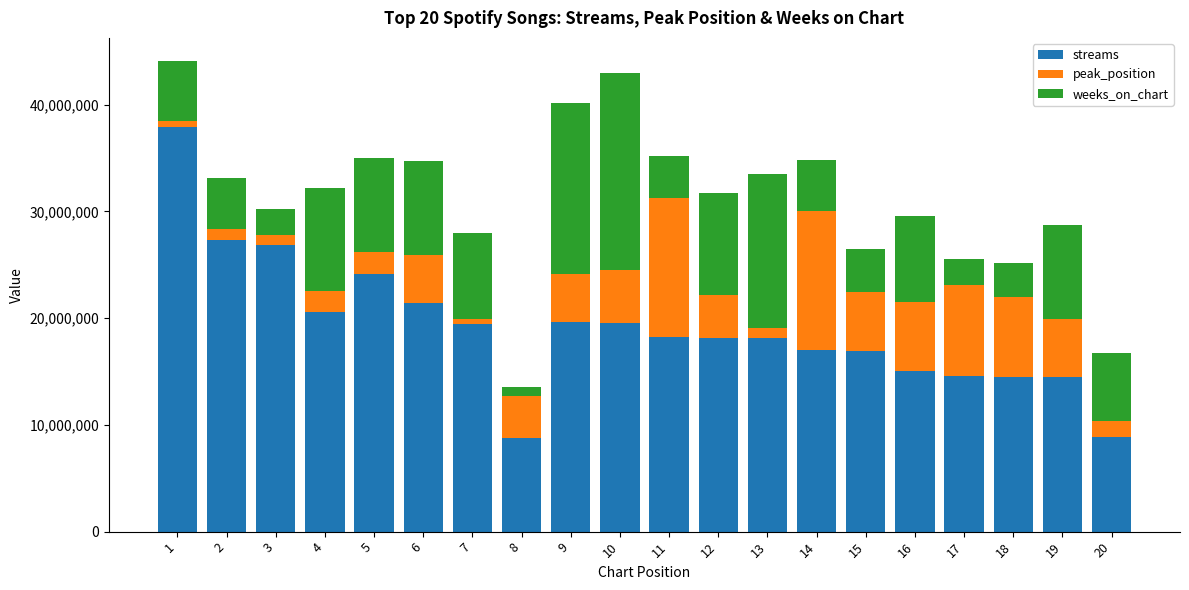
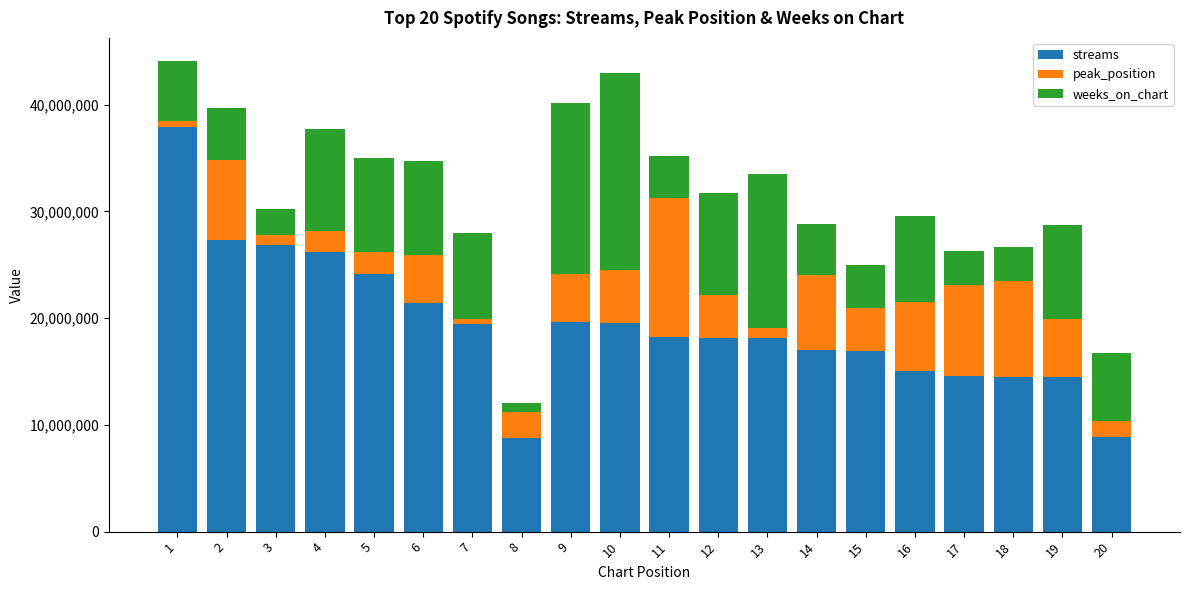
peak_position, 2: 1,000,000 -> 7,500,000
streams, 4: 20,600,000 -> 26,200,000
peak_position, 8: 4,000,000 -> 2,500,000
peak_position, 14: 13,000,000 -> 7,000,000
peak_position, 15: 5,500,000 -> 4,000,000
weeks_on_chart, 17: 2,400,000 -> 3,200,000
peak_position, 18: 7,500,000 -> 9,000,000
